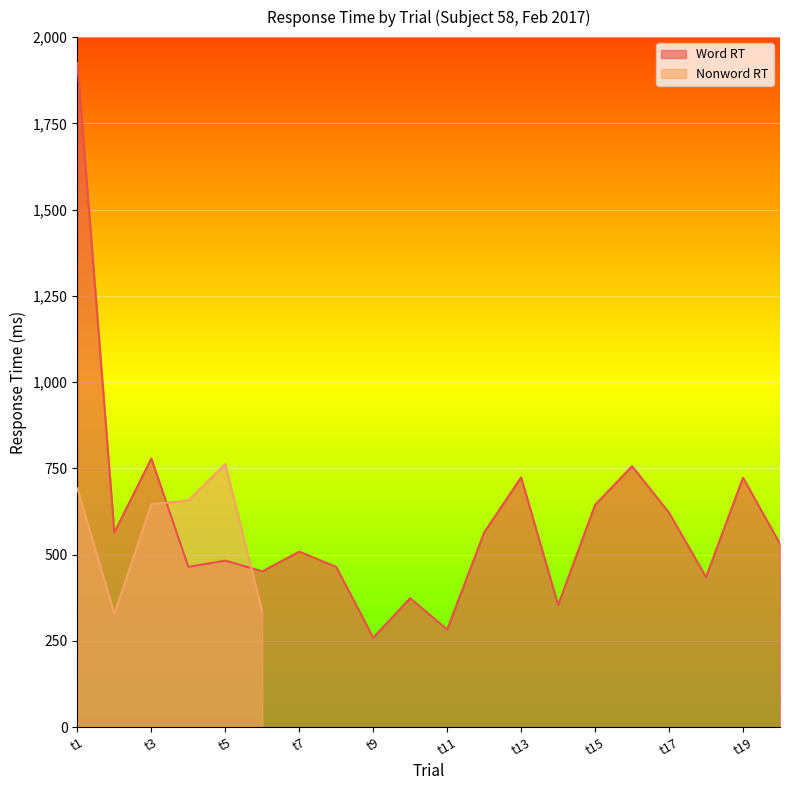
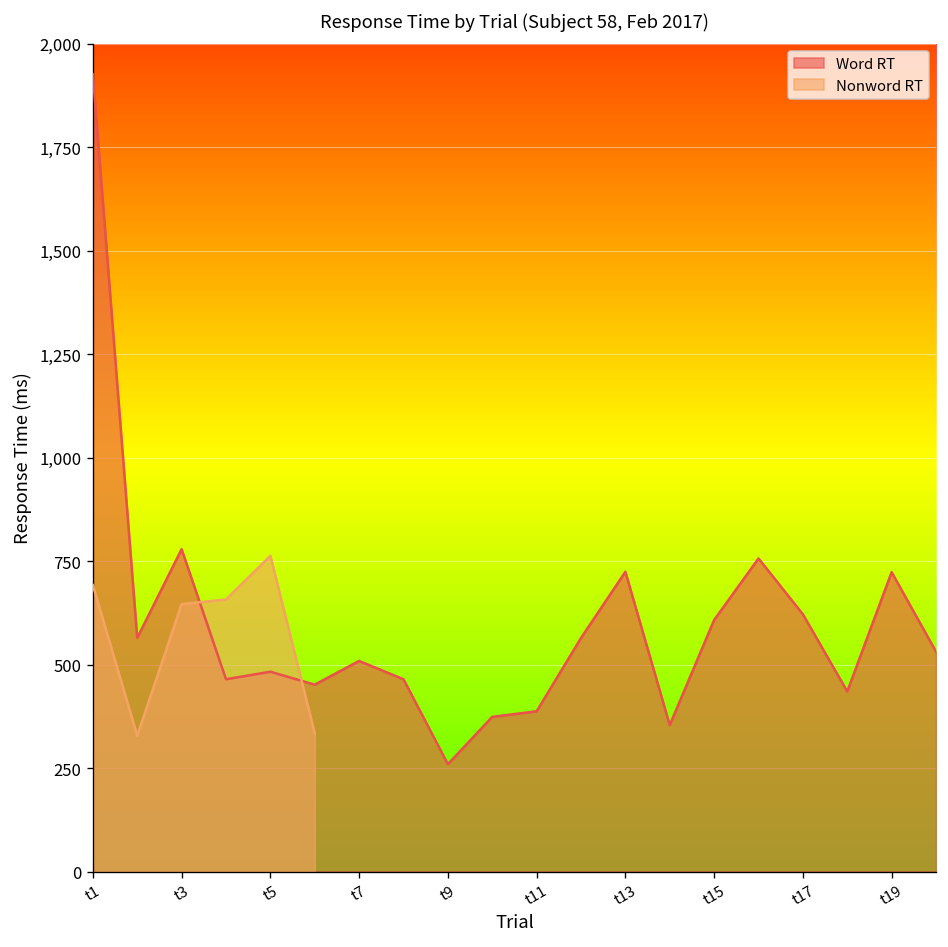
Word RT, t11: 280 -> 390
Word RT, t15: 640 -> 610
